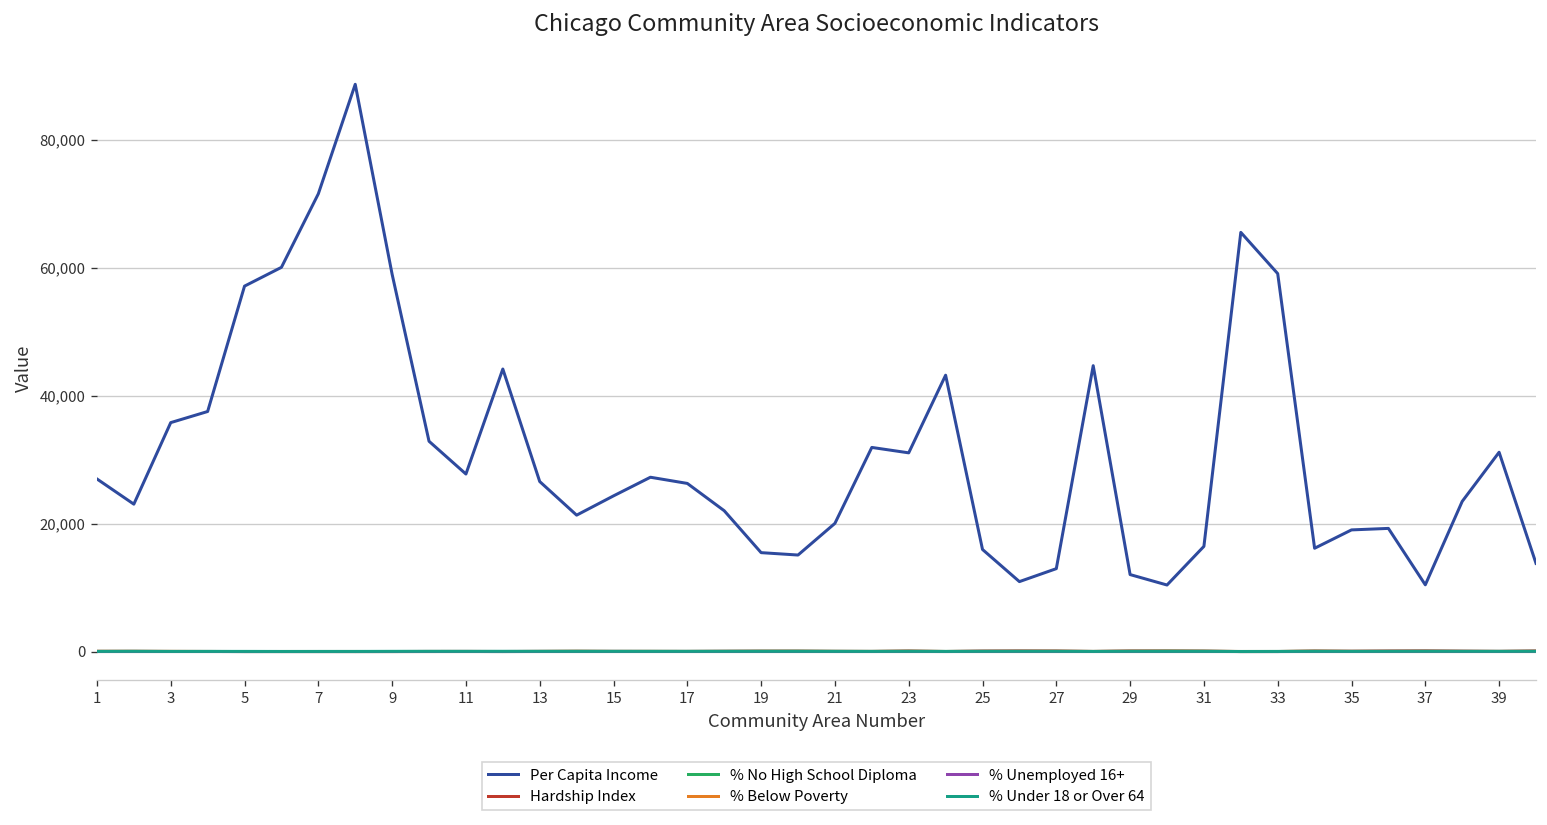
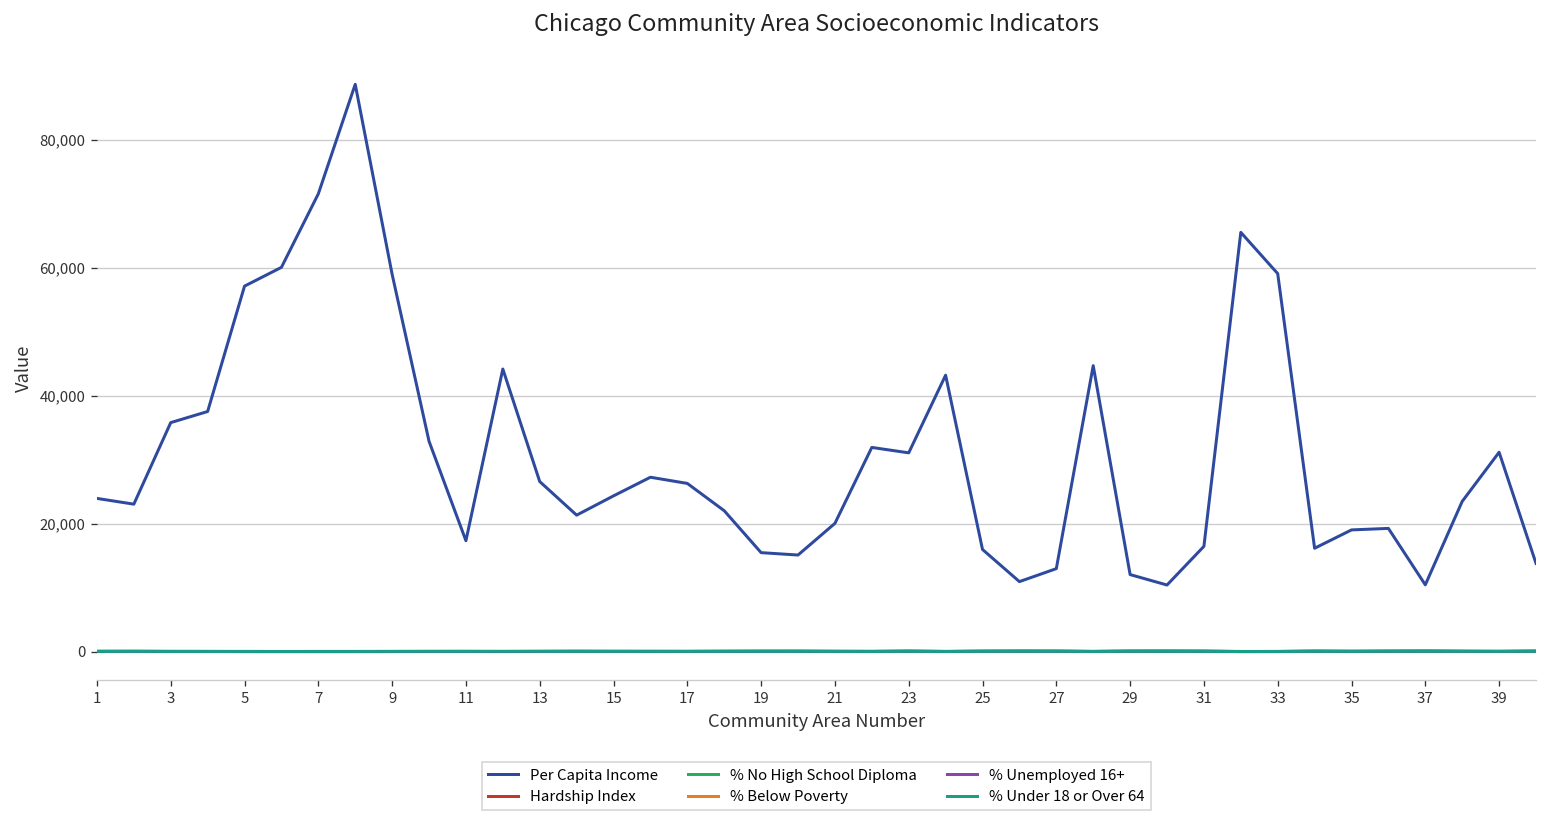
Per Capita Income, 1: 27,000 -> 24,000
Per Capita Income, 11: 28,000 -> 17,000
